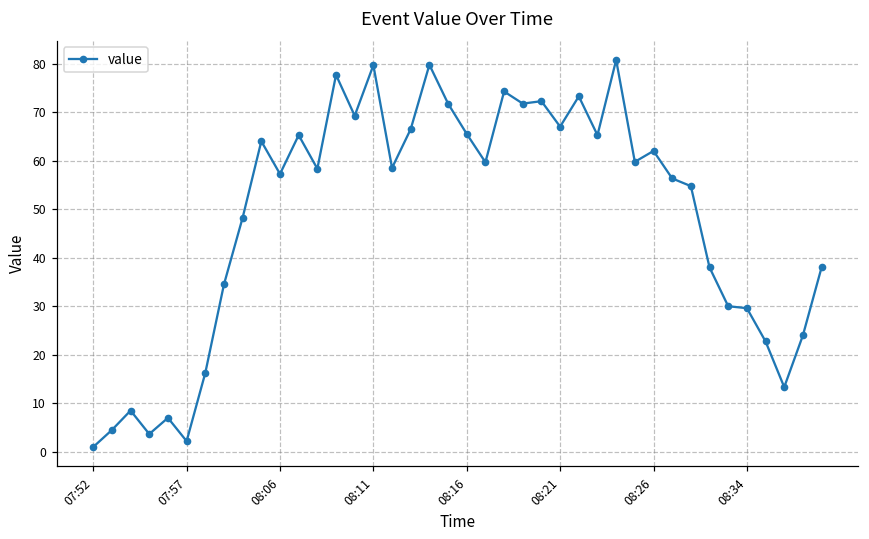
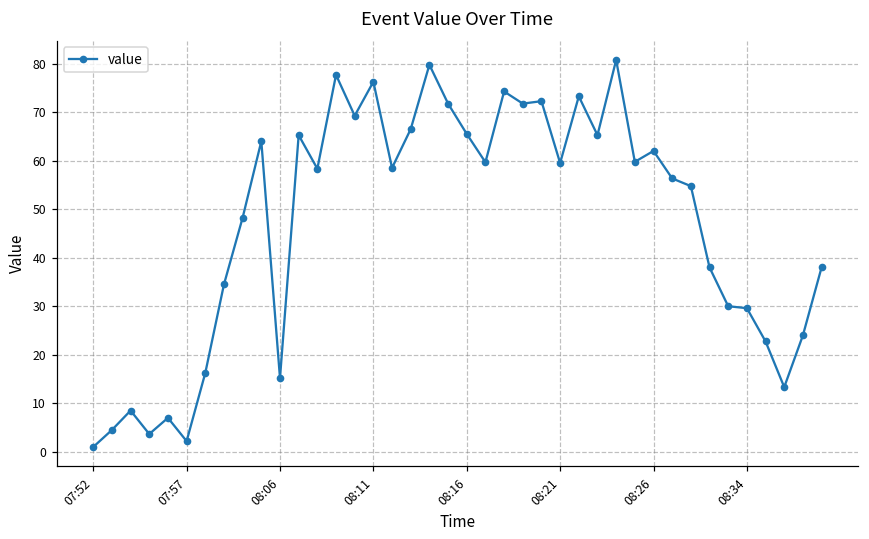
08:06: 57 -> 15
08:11: 80 -> 76
08:21: 67 -> 60
